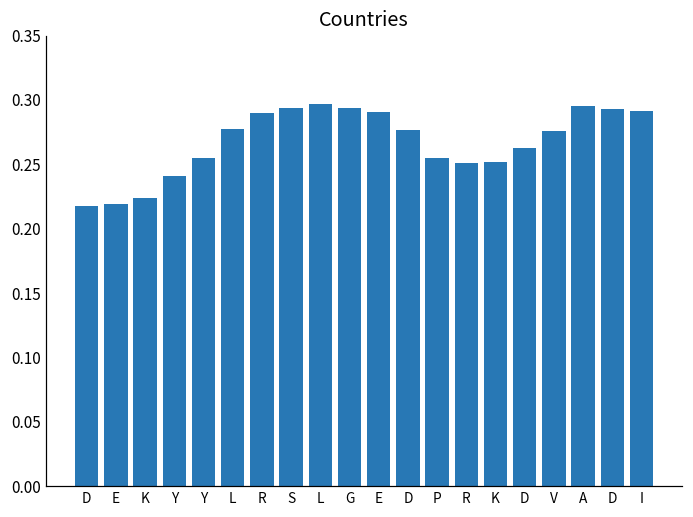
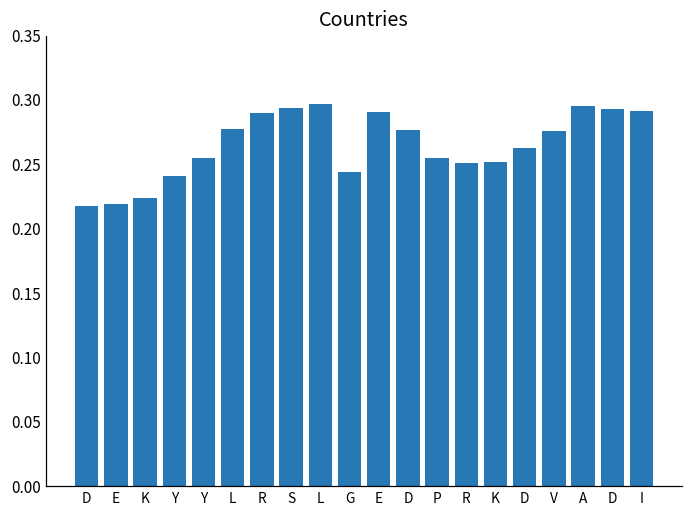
G: 0.294 -> 0.244
